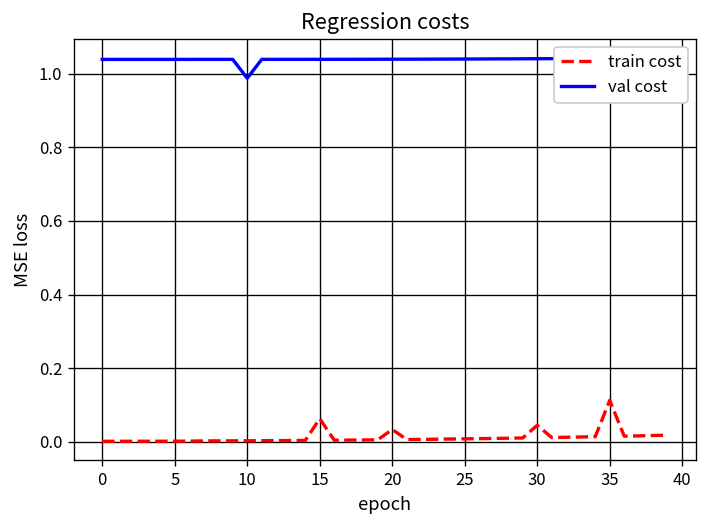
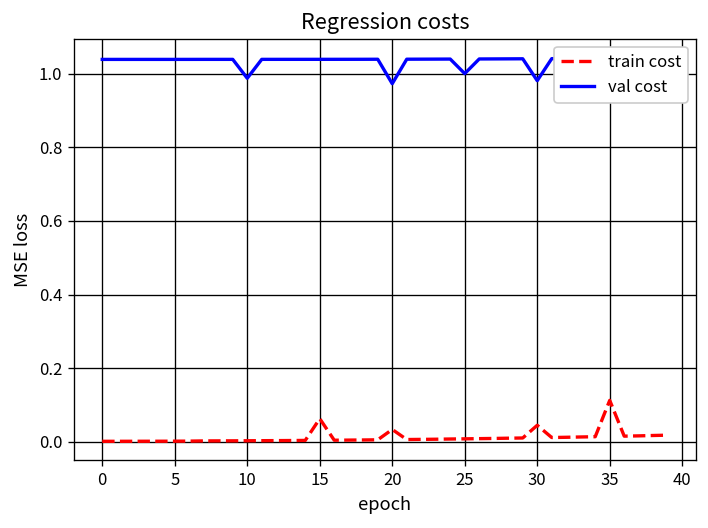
val cost, 20: 1.04 -> 0.97
val cost, 25: 1.04 -> 1.00
val cost, 30: 1.04 -> 0.98
